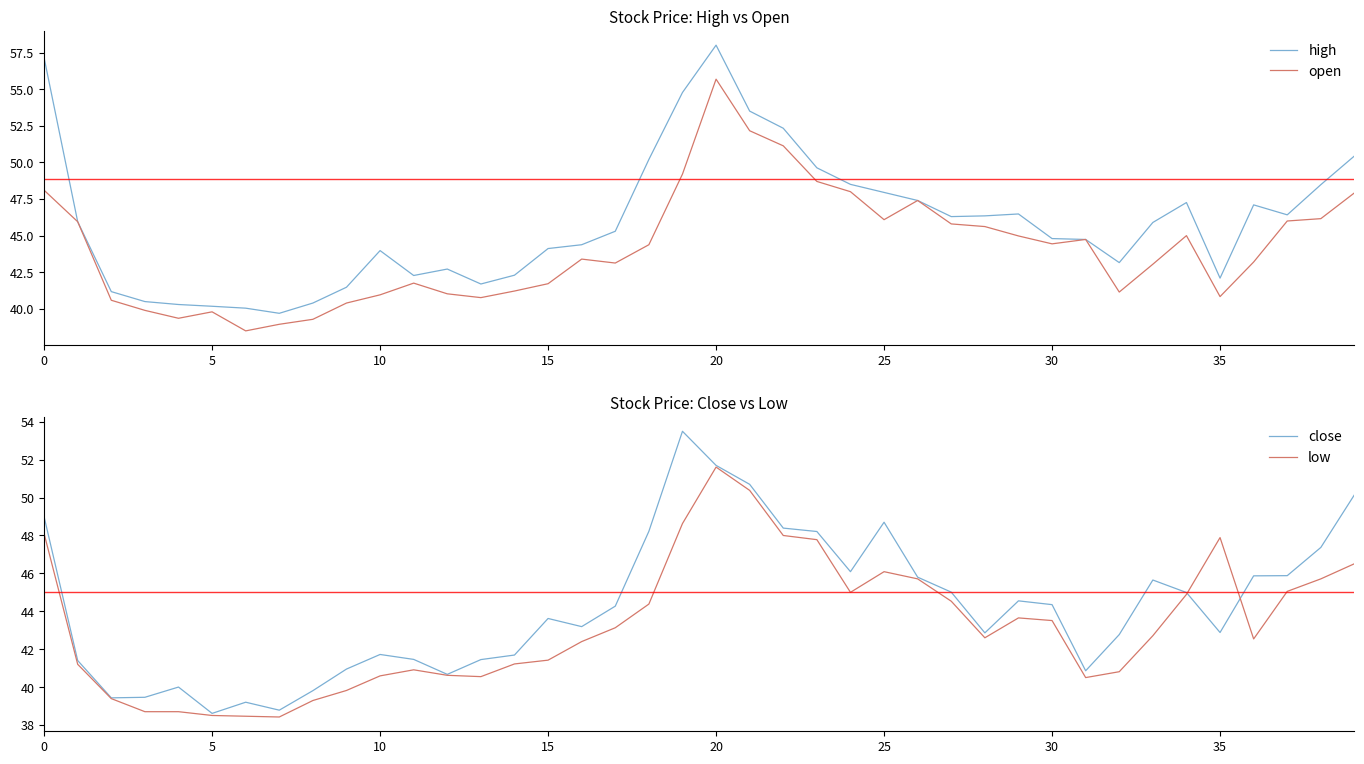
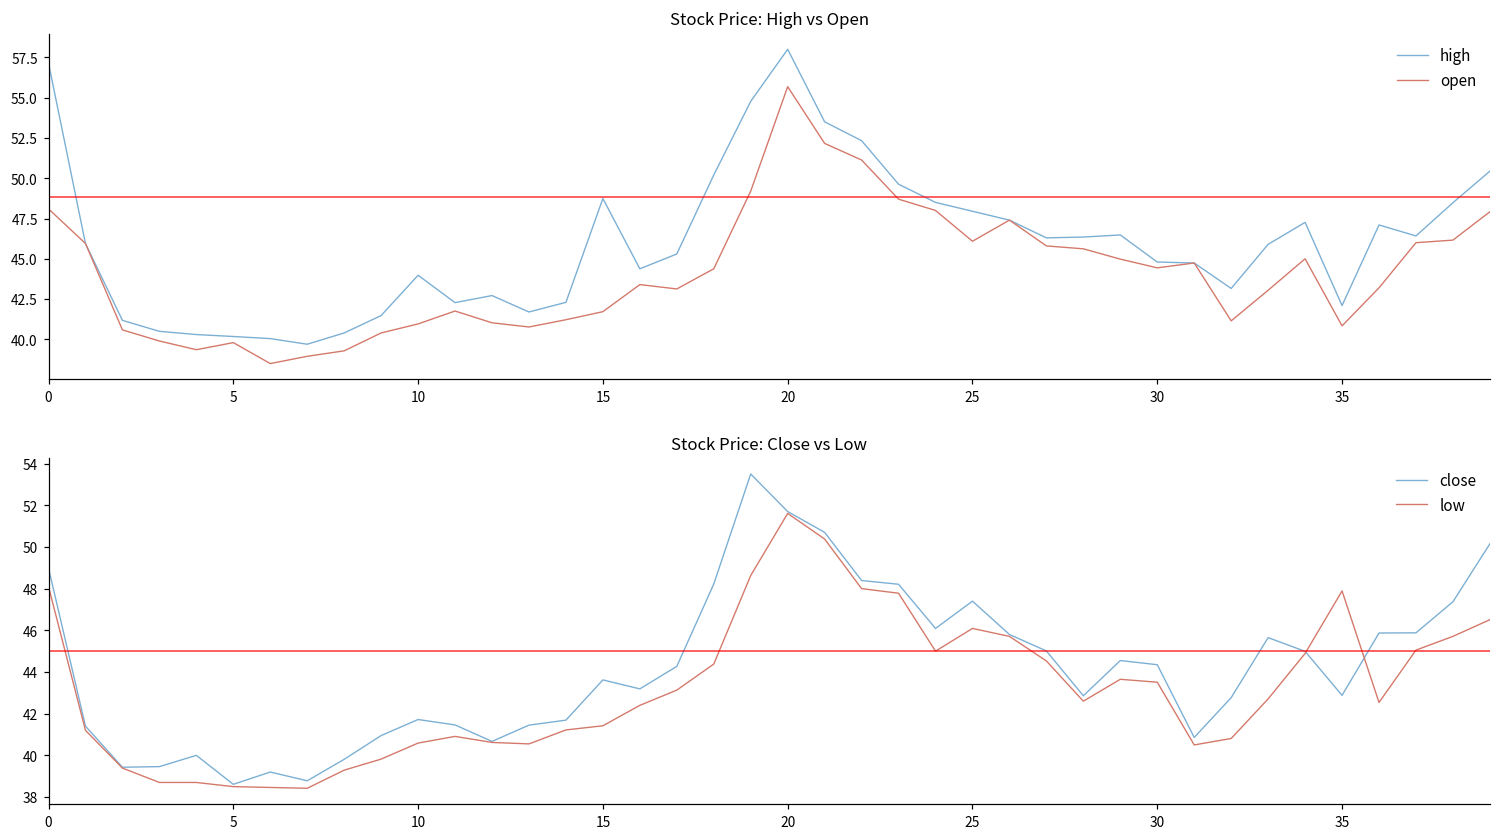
Stock Price: High vs Open, high, 15: 44.1 -> 48.7
Stock Price: Close vs Low, close, 25: 48.7 -> 47.4
